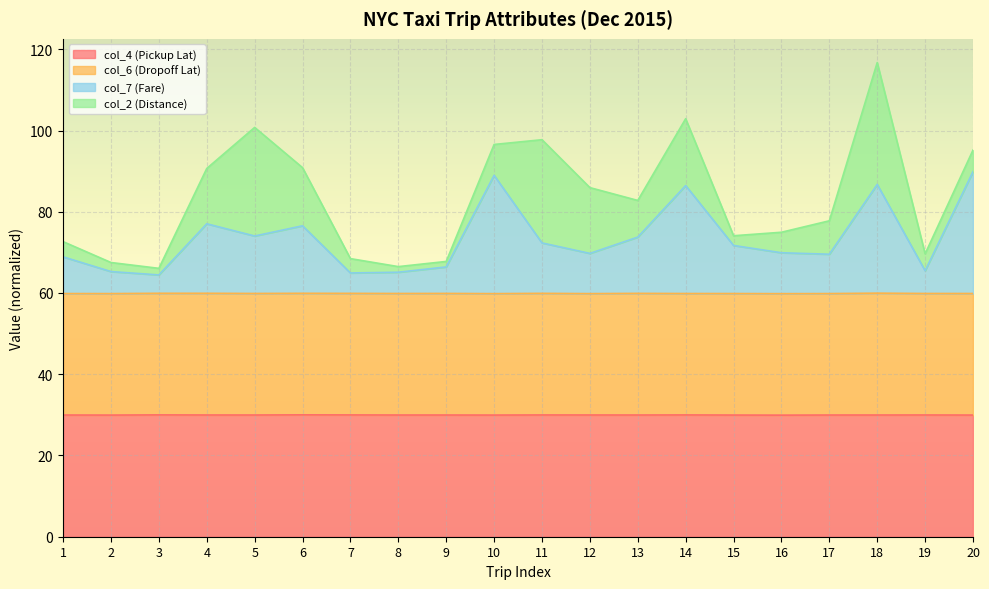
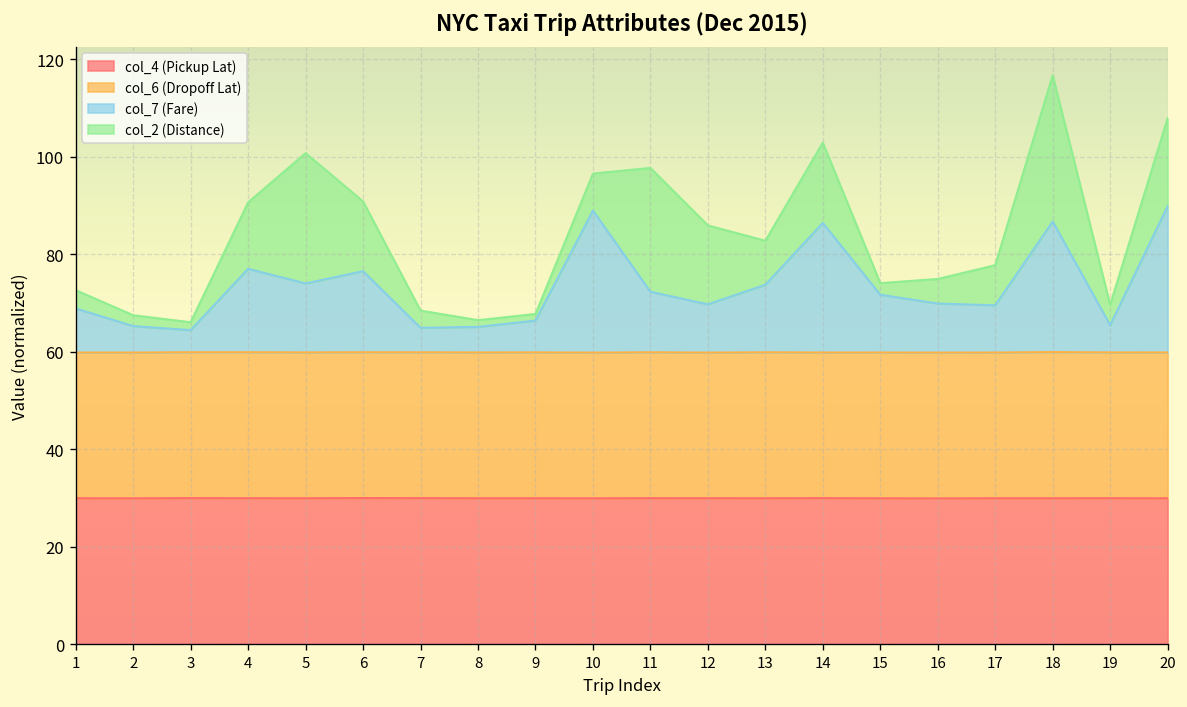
col_2 (Distance), 20: 5 -> 18
